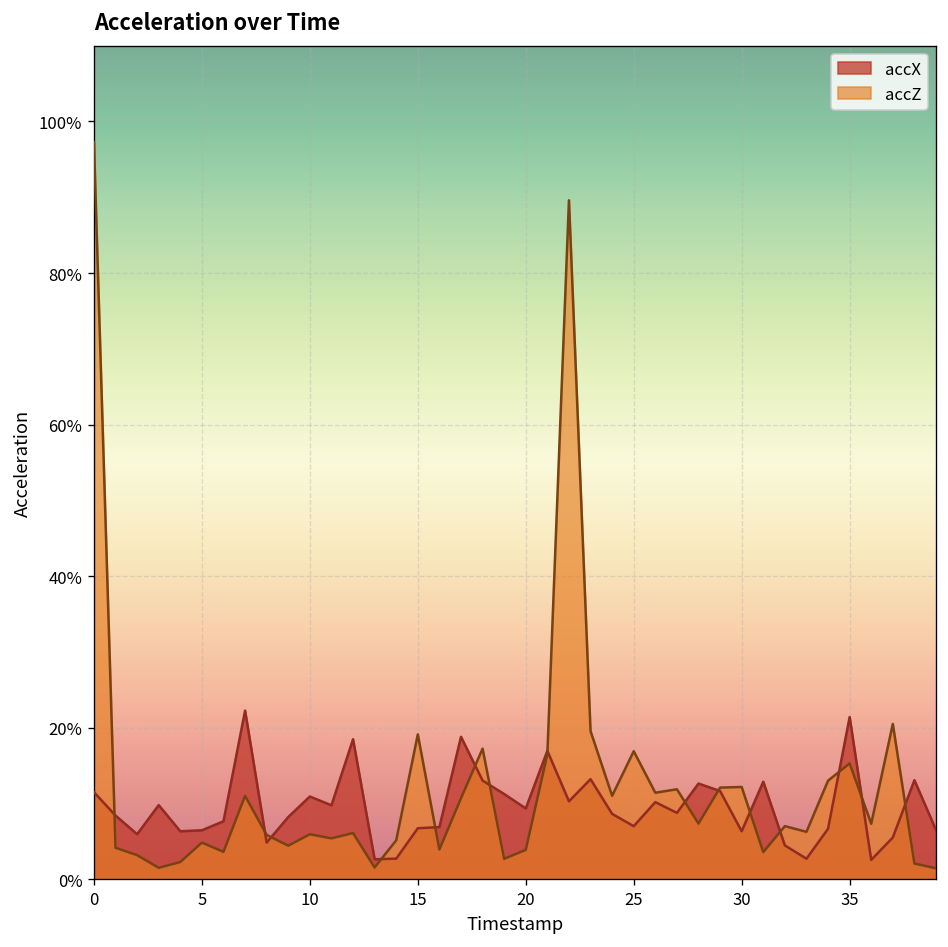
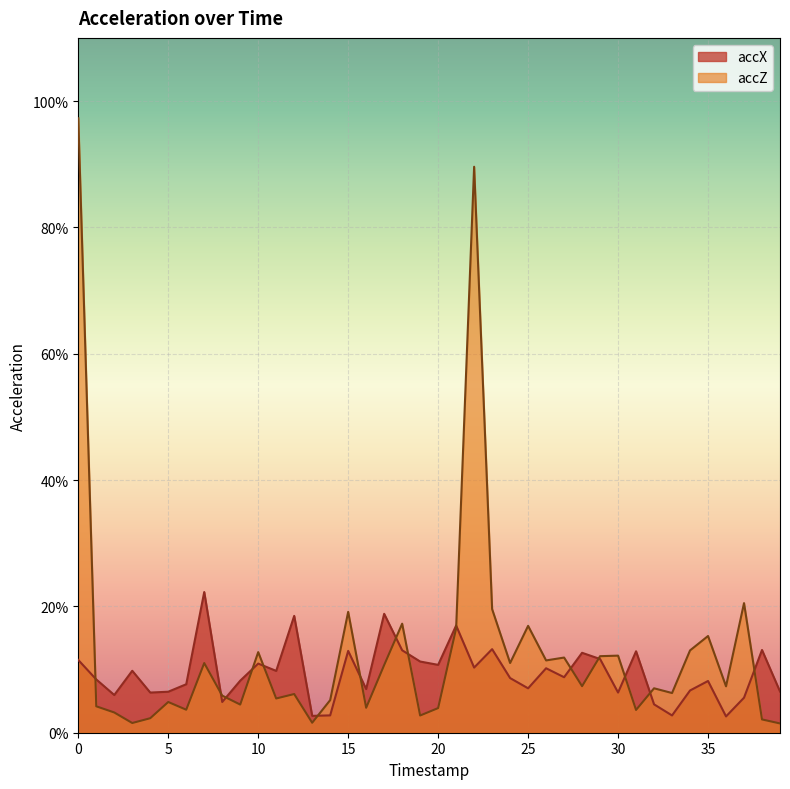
accZ, 10: 6% -> 13%
accX, 15: 7% -> 13%
accX, 20: 9% -> 11%
accX, 35: 21% -> 8%
